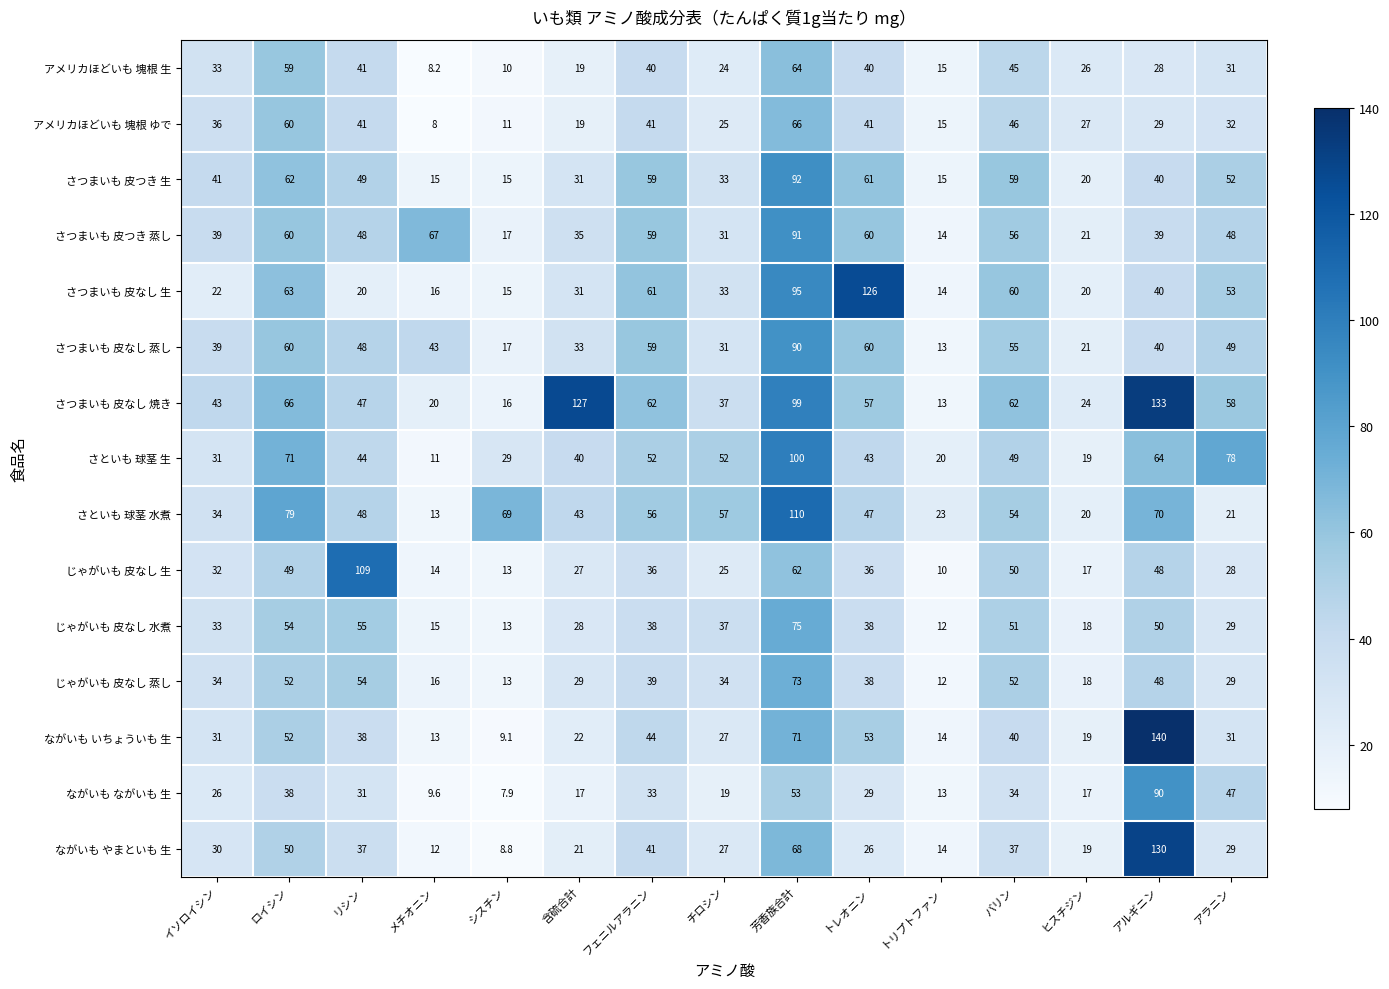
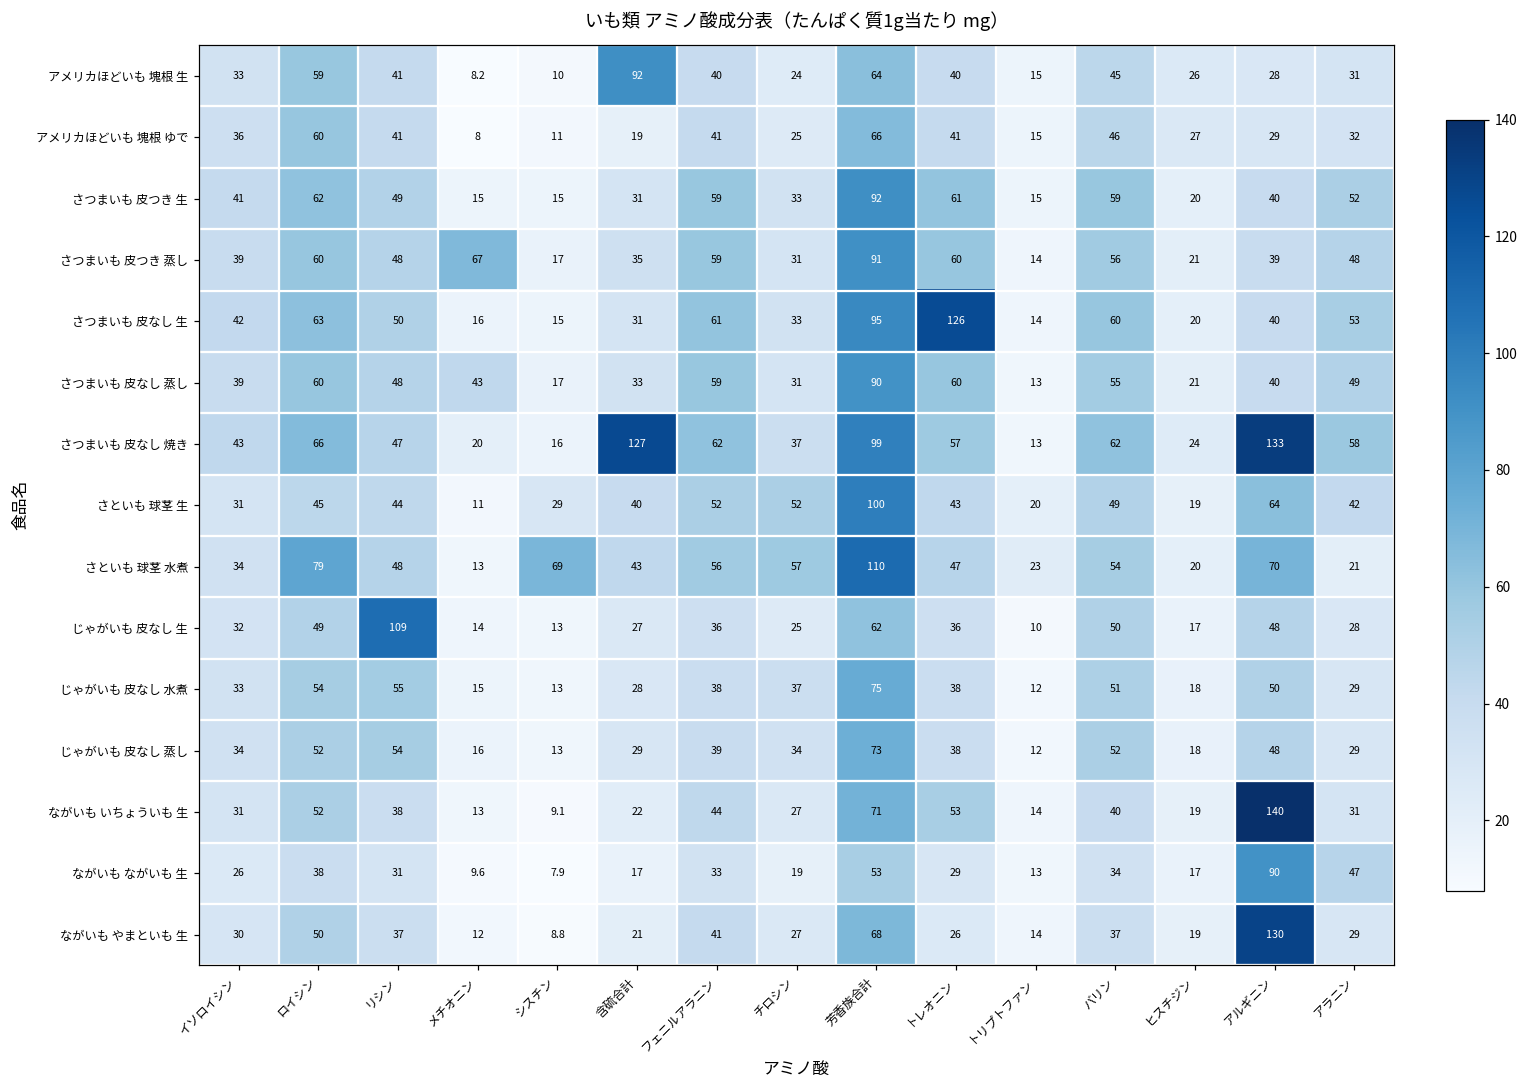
アメリカほどいも 塊根 生, 含硫合計: 19 -> 92
さつまいも 皮なし 生, イソロイシン: 22 -> 42
さつまいも 皮なし 生, リシン: 20 -> 50
さといも 球茎 生, ロイシン: 71 -> 45
さといも 球茎 生, アラニン: 78 -> 42
